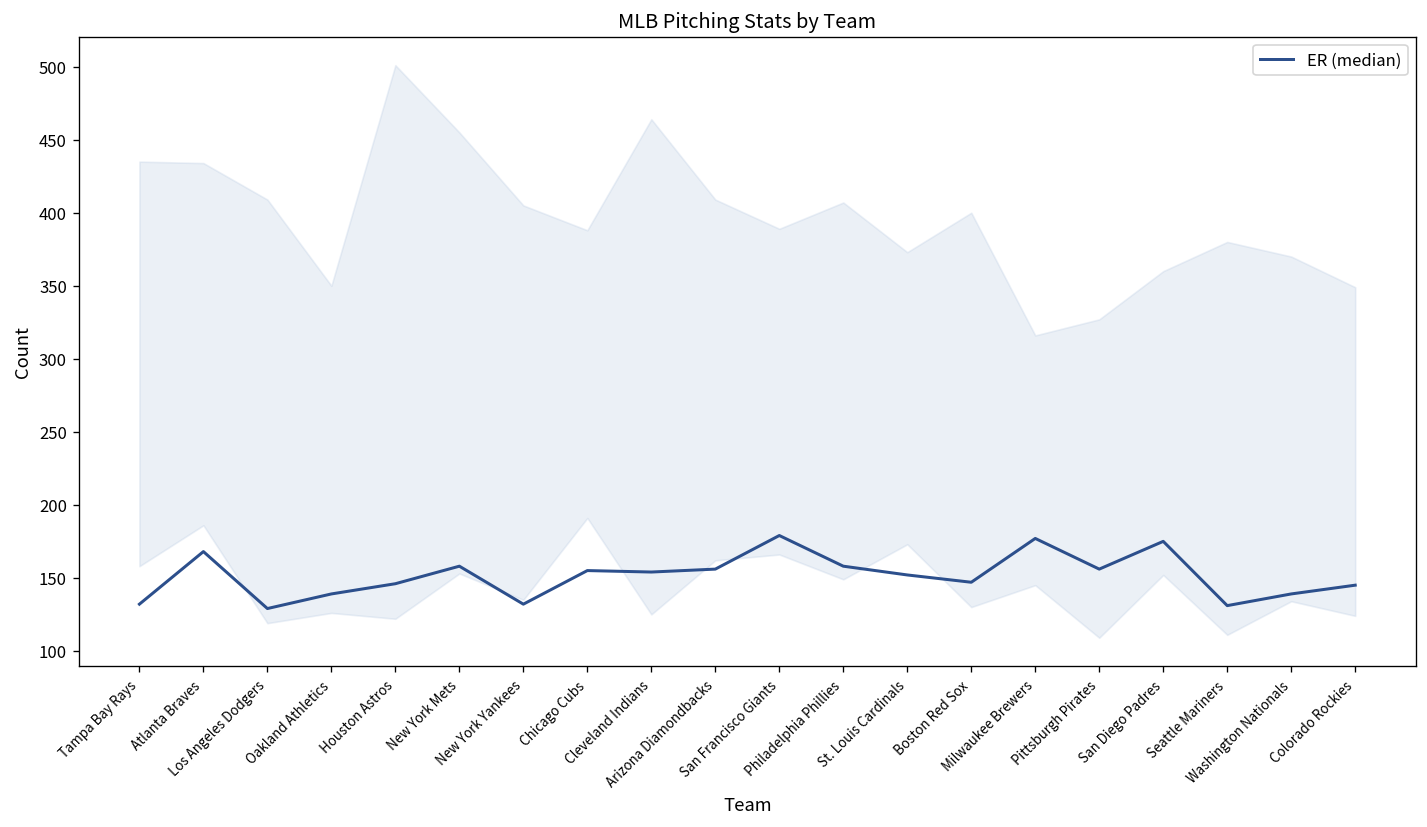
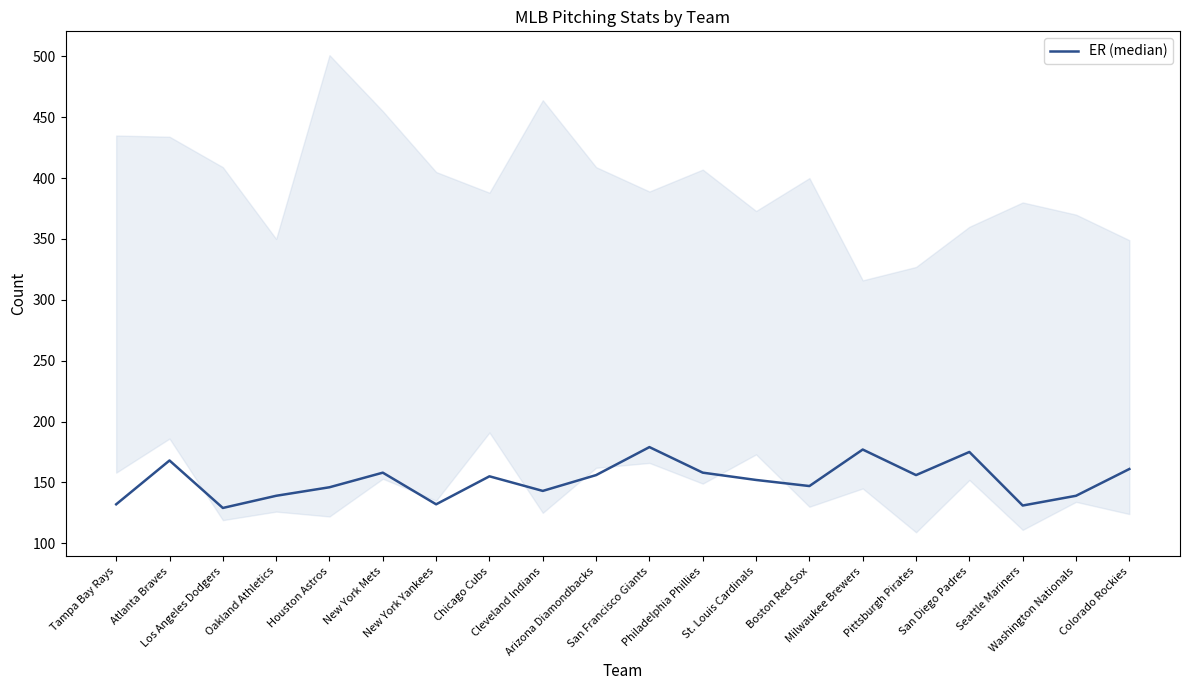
ER (median), Cleveland Indians: 154 -> 143
ER (median), Colorado Rockies: 145 -> 161
